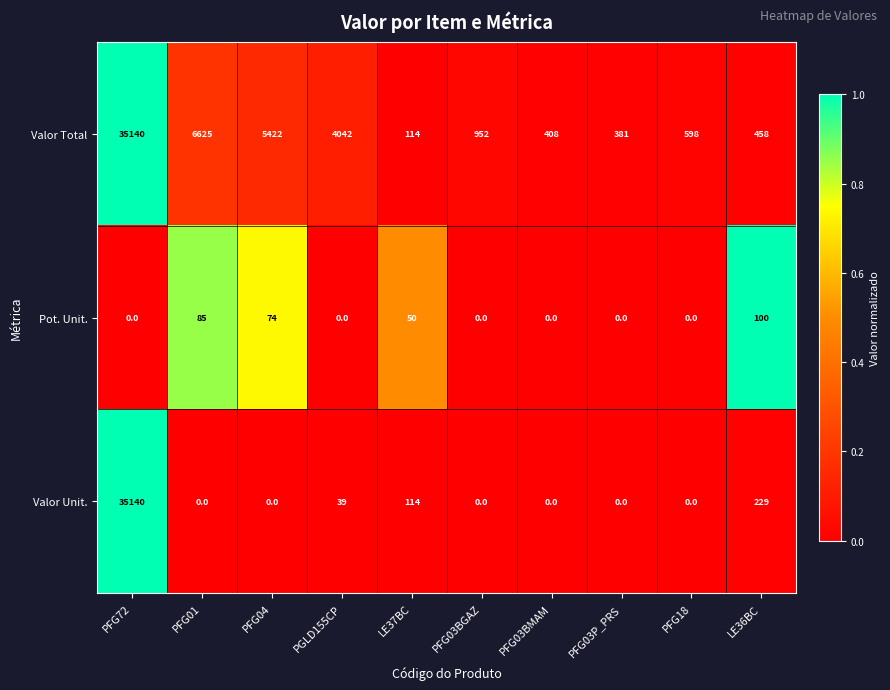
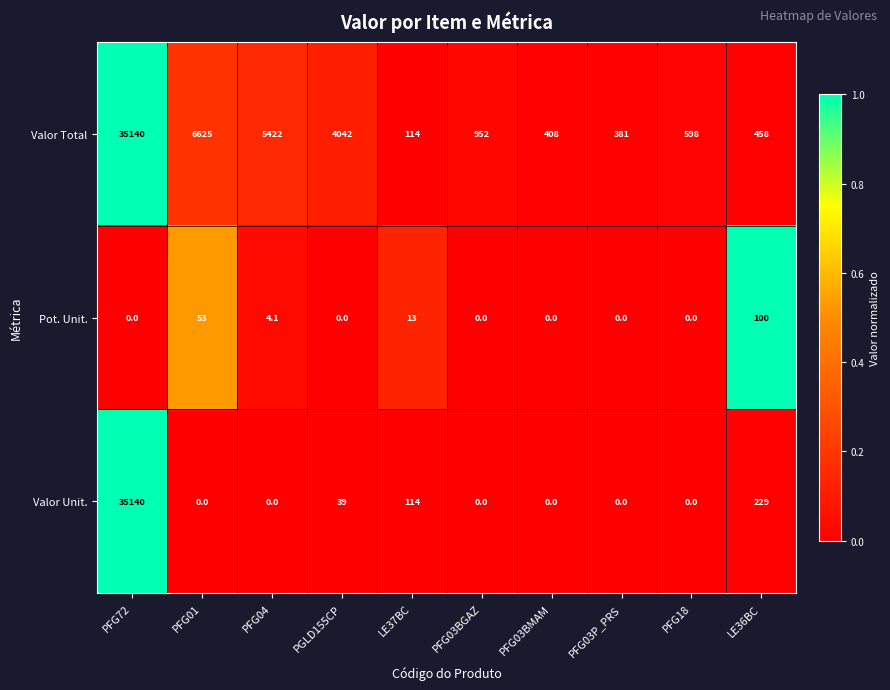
Pot. Unit., PFG01: 85 -> 53
Pot. Unit., PFG04: 74 -> 4.1
Pot. Unit., LE37BC: 50 -> 13
